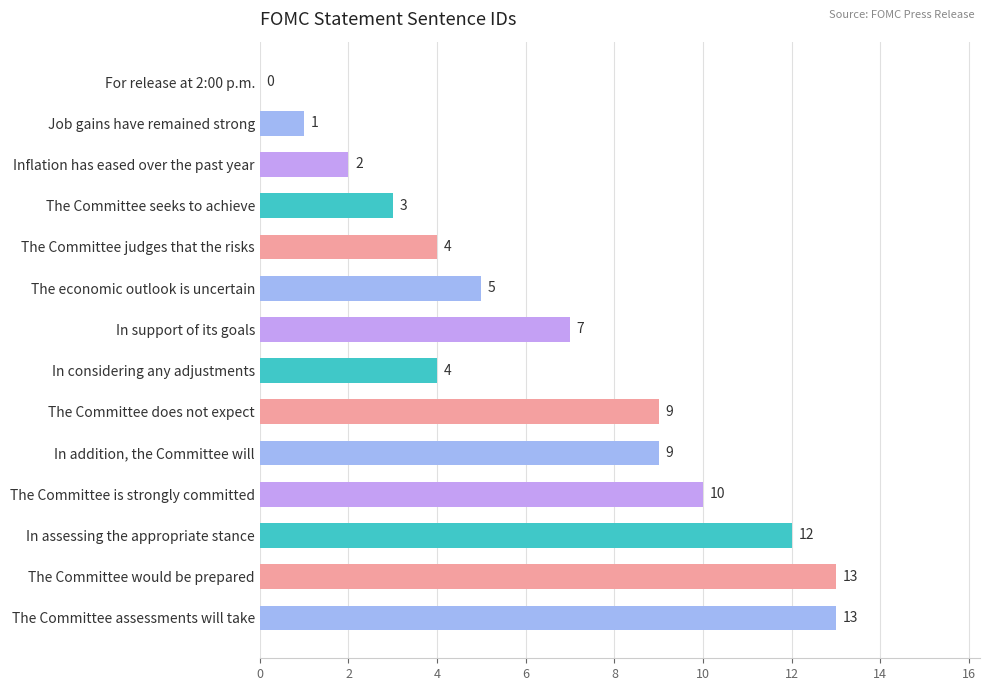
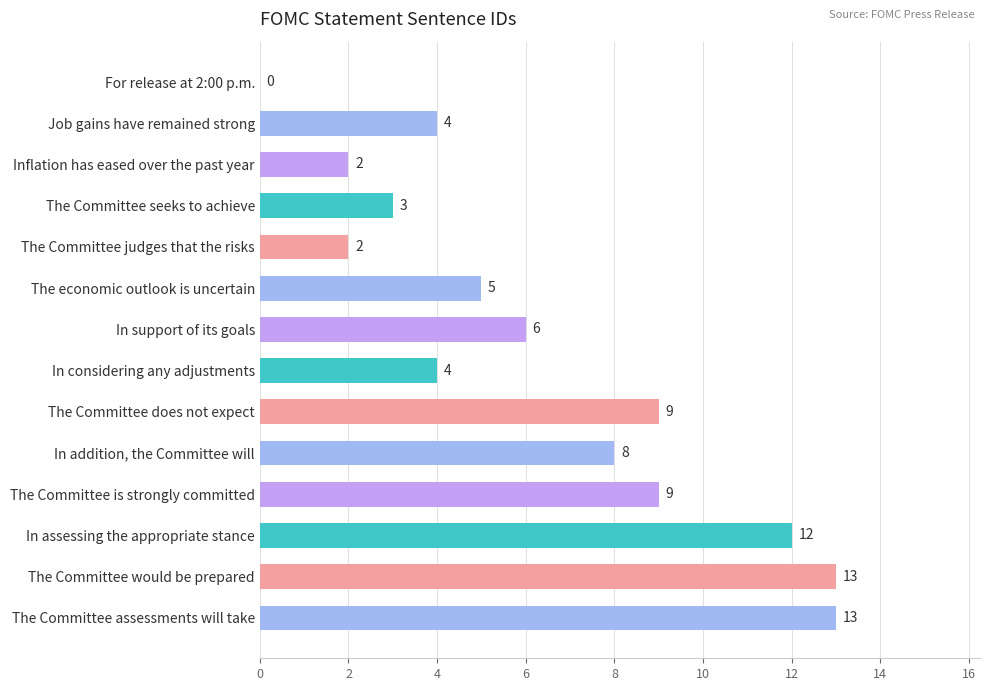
Job gains have remained strong: 1 -> 4
The Committee judges that the risks: 4 -> 2
In support of its goals: 7 -> 6
In addition, the Committee will: 9 -> 8
The Committee is strongly committed: 10 -> 9
